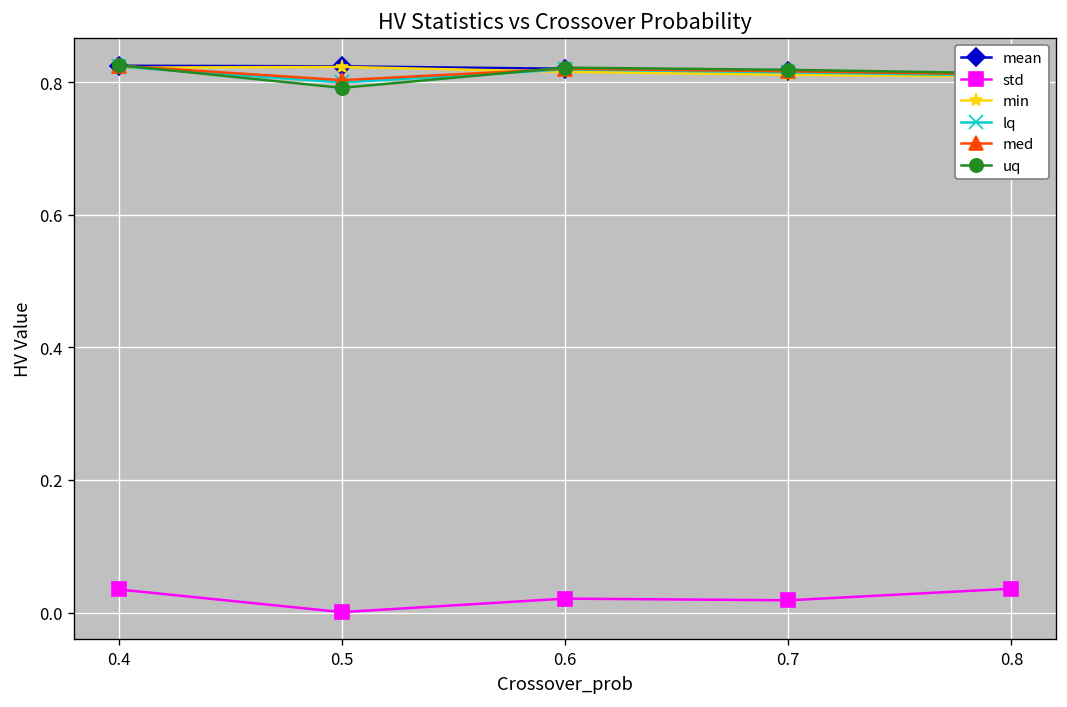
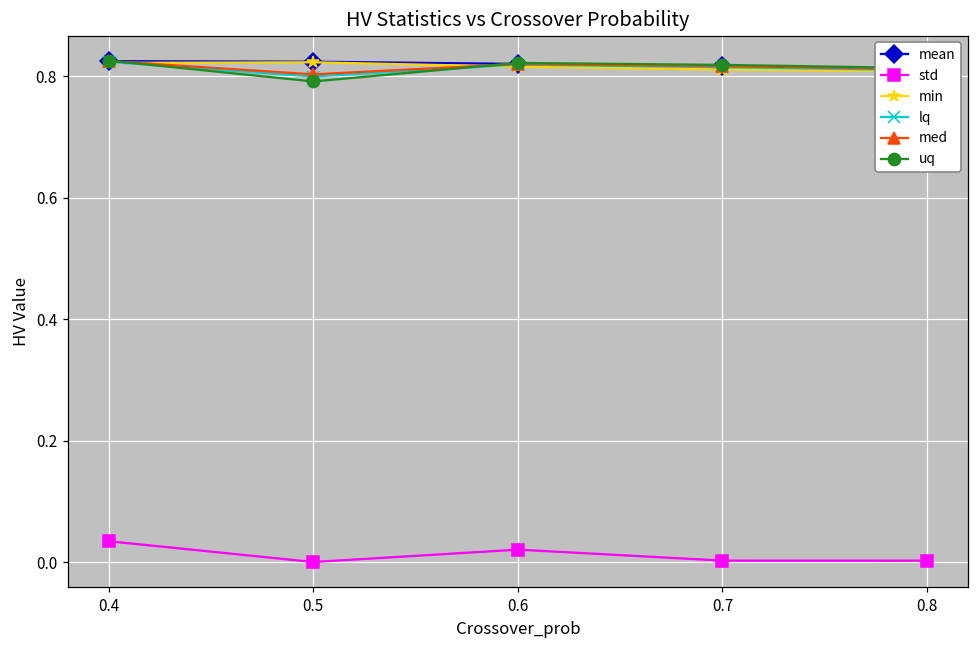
std, 0.7: 0.02 -> 0.00
std, 0.8: 0.04 -> 0.00
